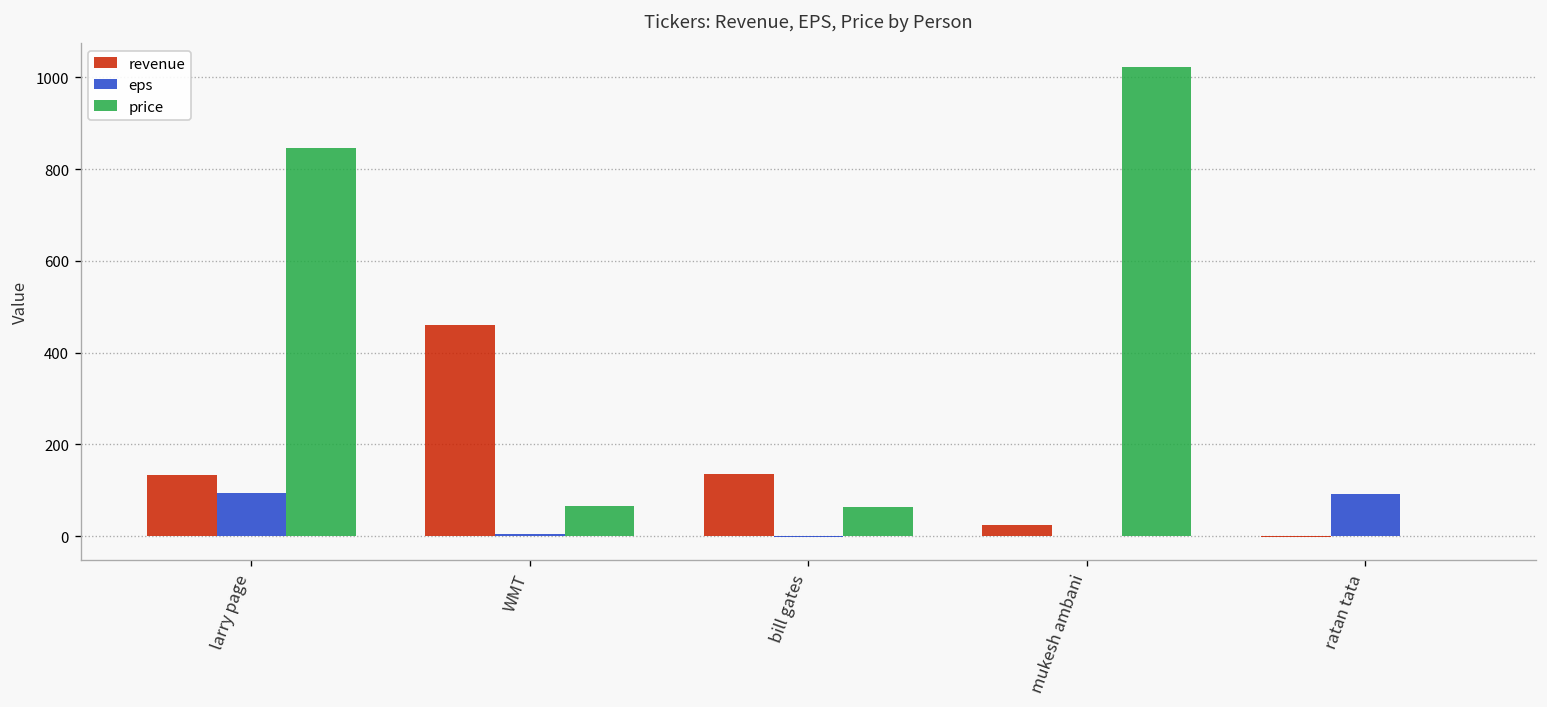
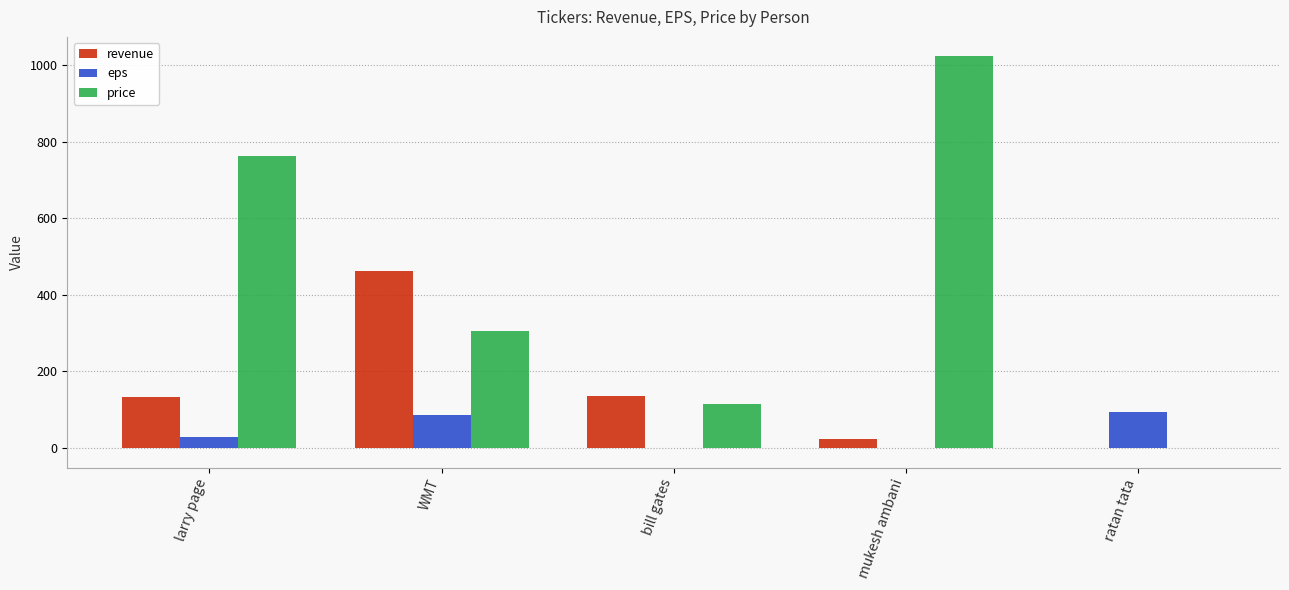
eps, larry page: 90 -> 30
price, larry page: 850 -> 760
eps, WMT: 0 -> 90
price, WMT: 70 -> 310
price, bill gates: 60 -> 120
